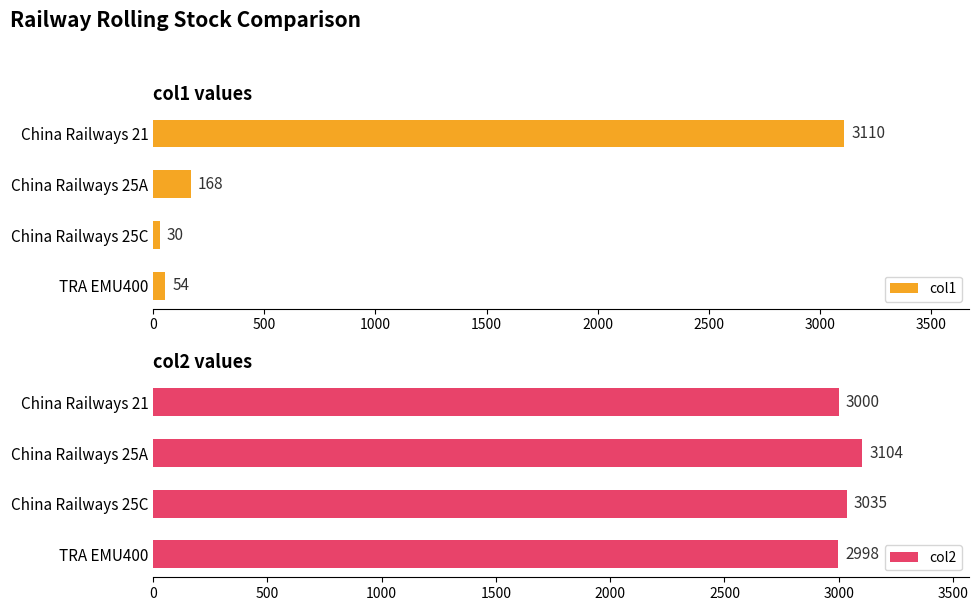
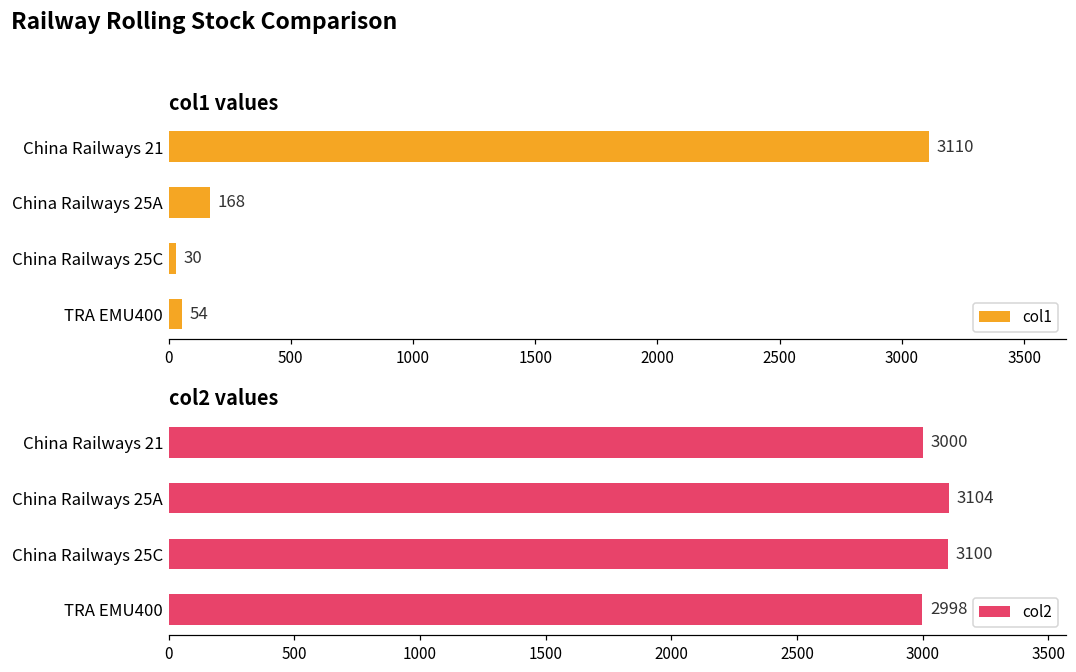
col2 values, China Railways 25C: 3035 -> 3100
